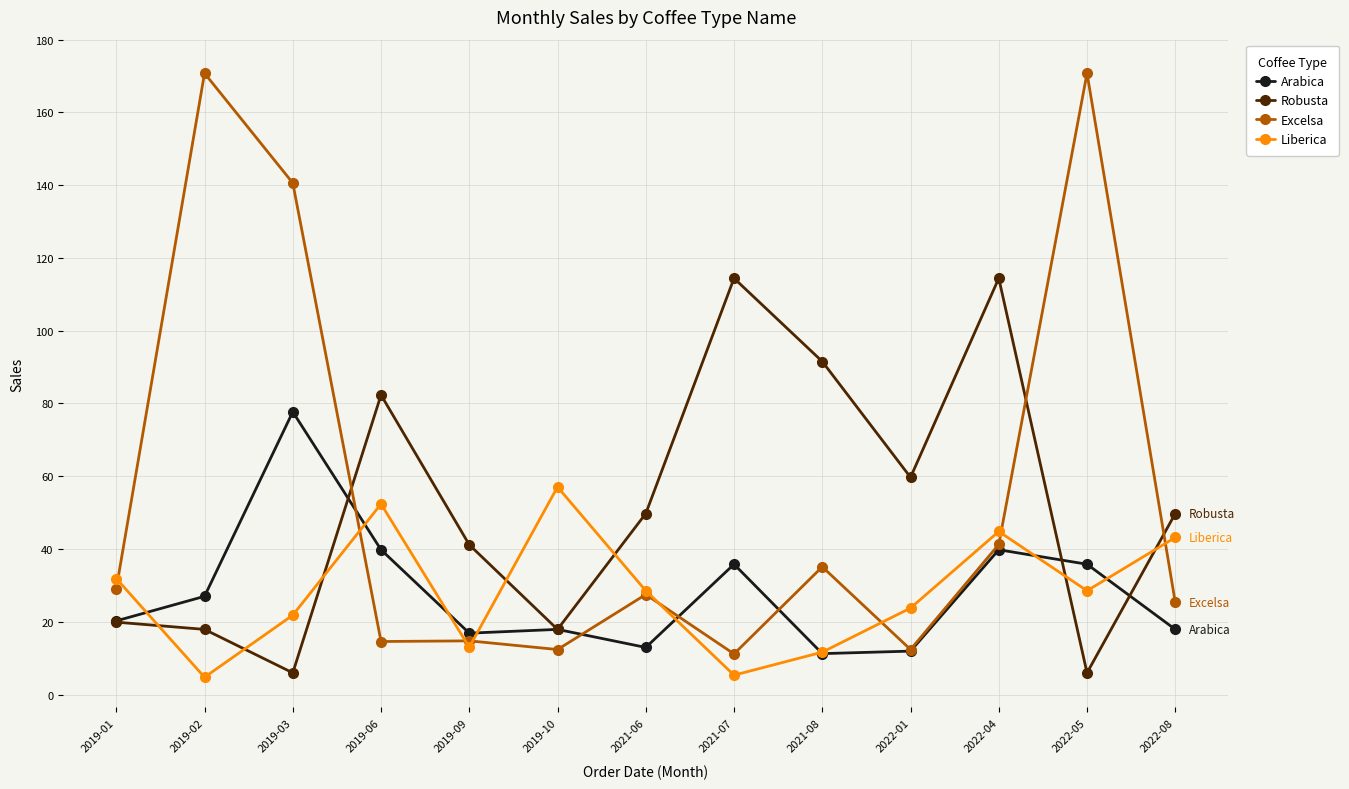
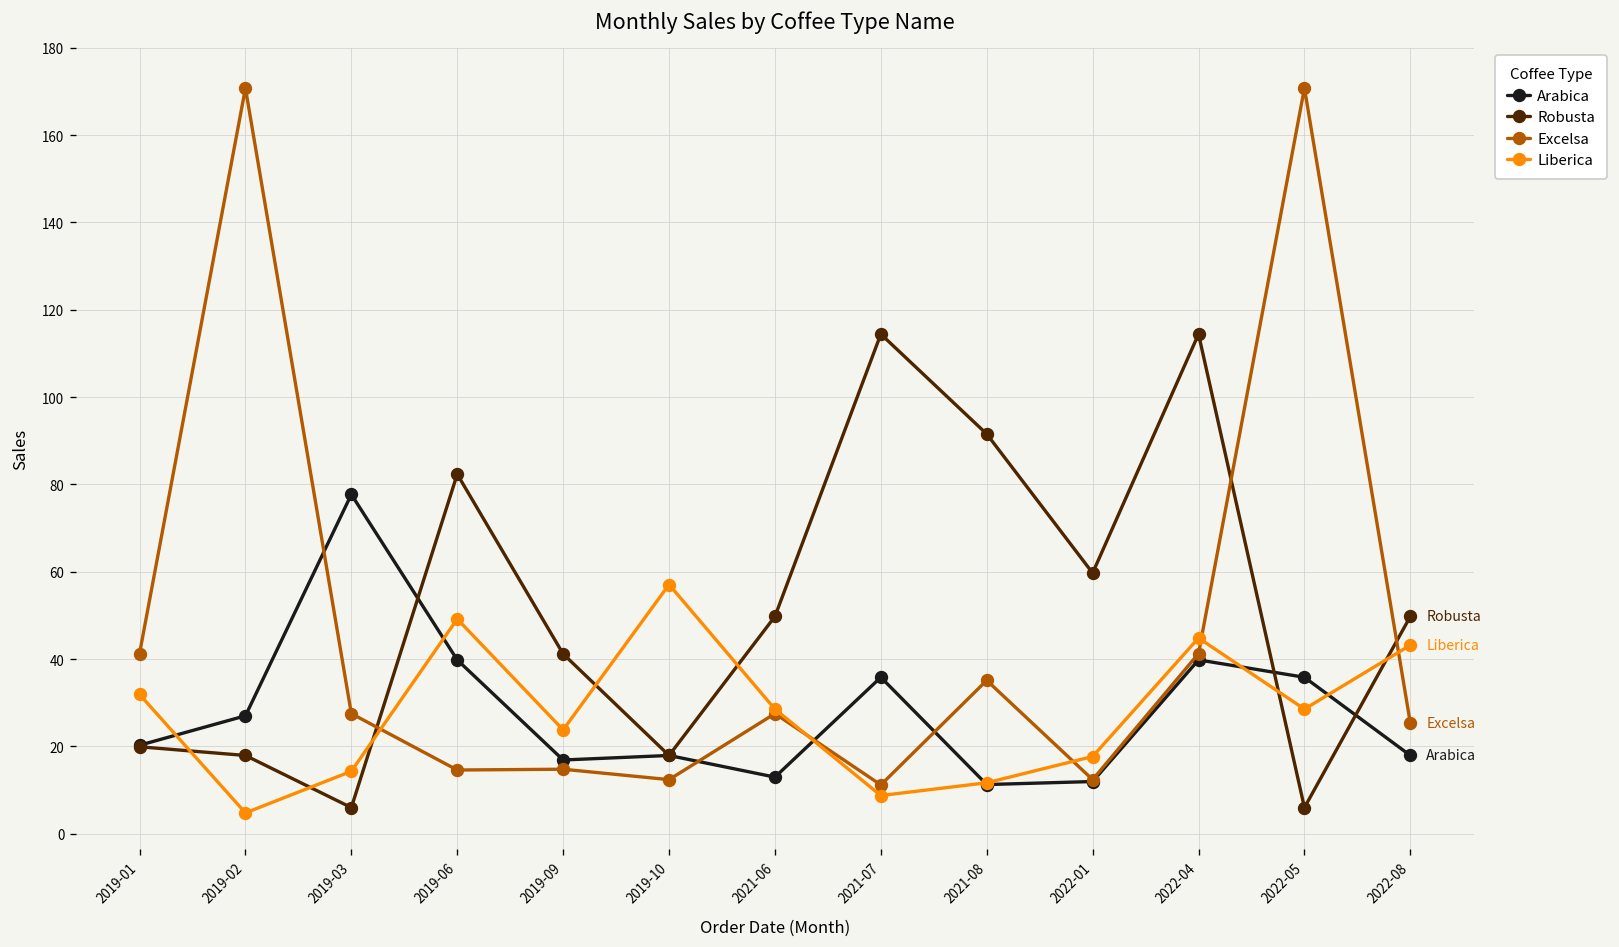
Excelsa, 2019-01: 29 -> 41
Excelsa, 2019-03: 141 -> 28
Liberica, 2019-03: 22 -> 14
Liberica, 2019-06: 52 -> 49
Liberica, 2019-09: 13 -> 24
Liberica, 2021-07: 5 -> 9
Liberica, 2022-01: 24 -> 18
